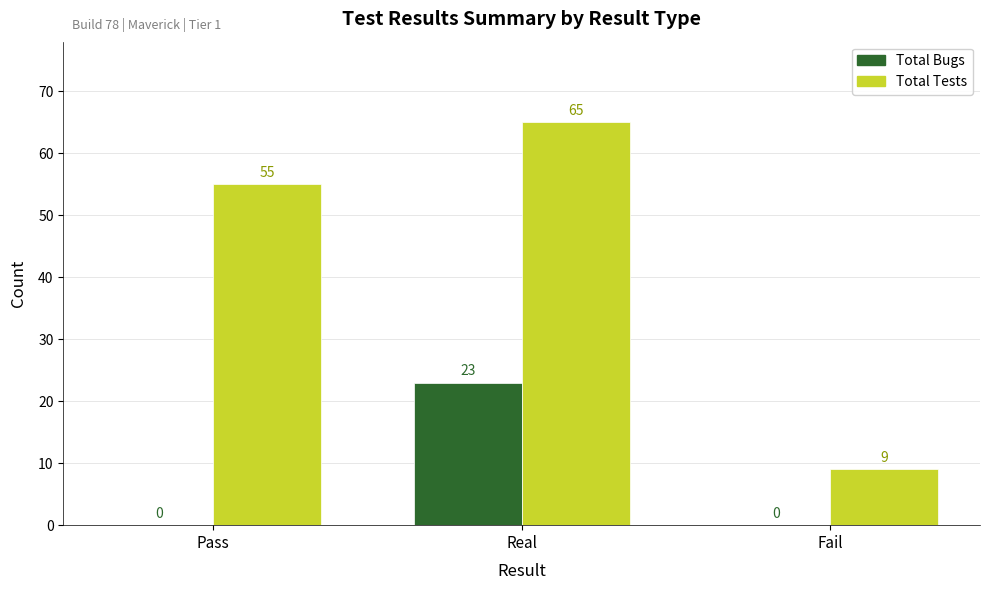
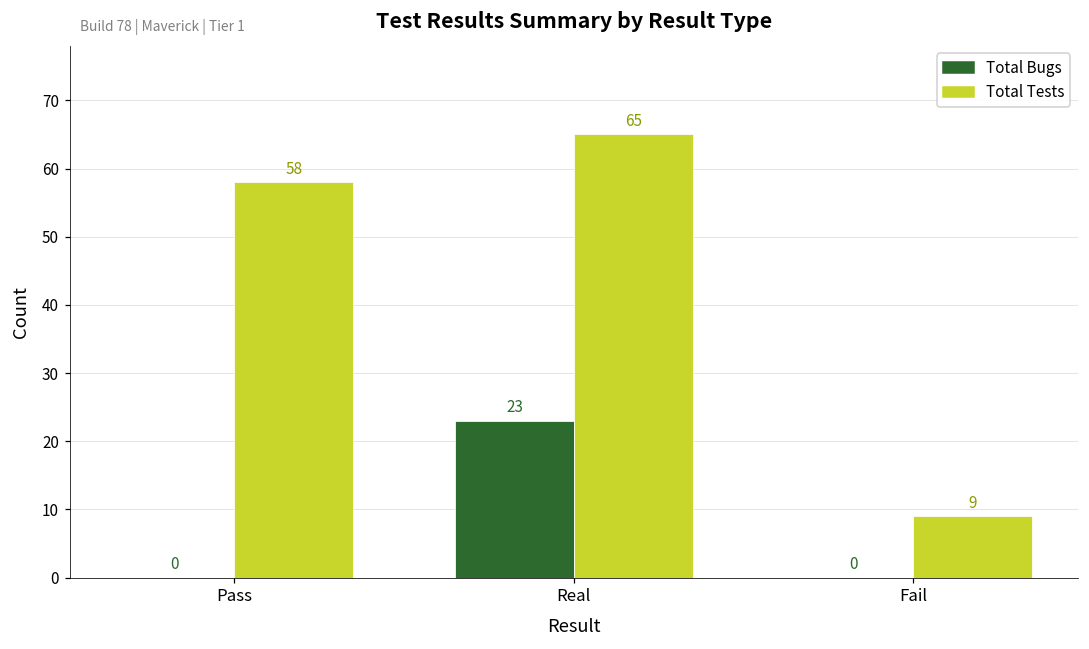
Total Tests, Pass: 55 -> 58
